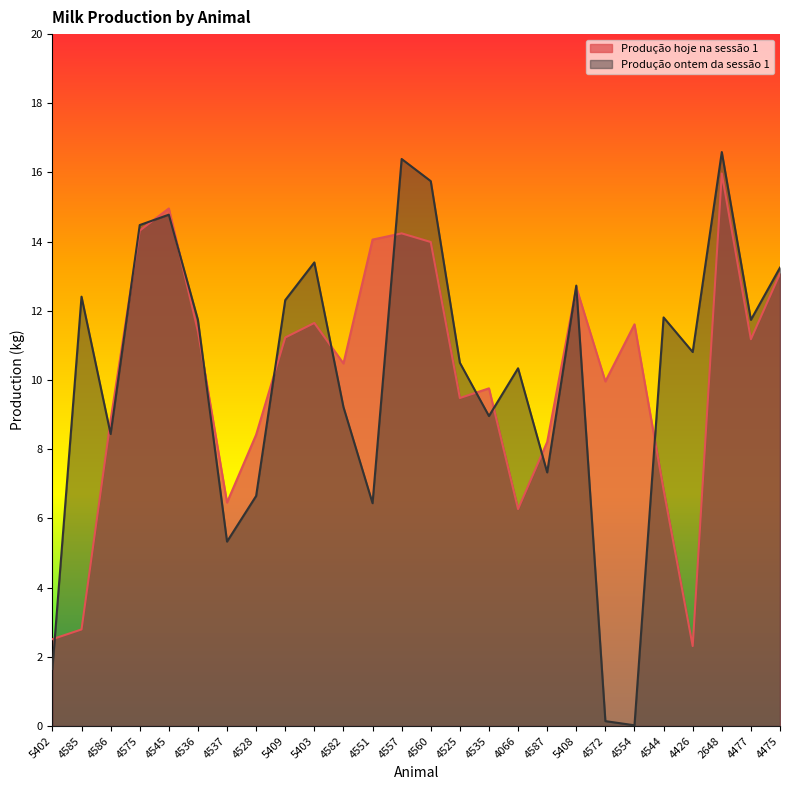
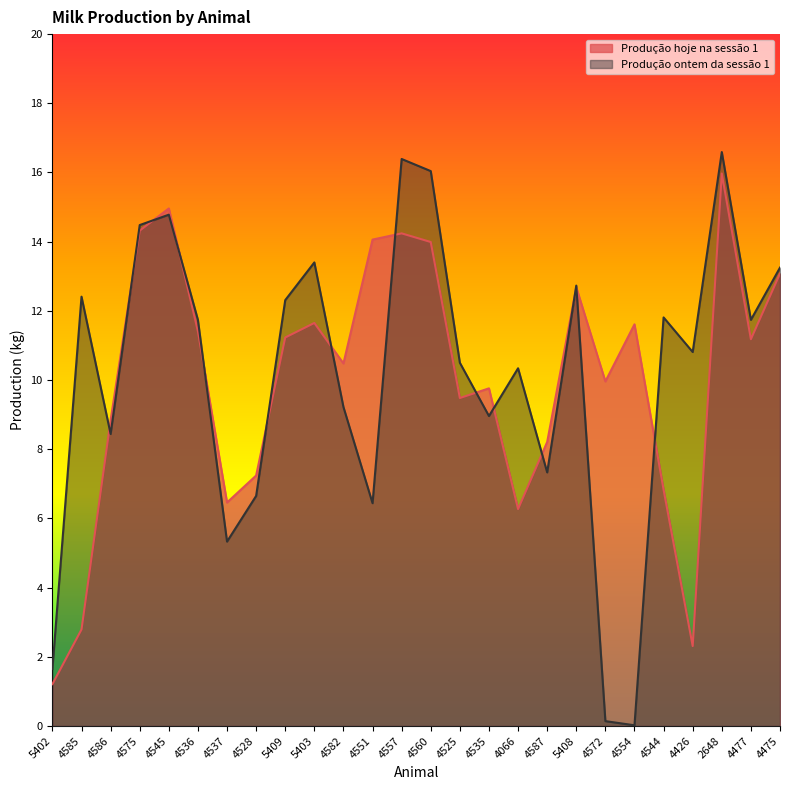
Produção hoje na sessão 1, 5402: 2.5 -> 1.2
Produção hoje na sessão 1, 4528: 8.4 -> 7.2
Produção ontem da sessão 1, 4560: 15.8 -> 16.0
